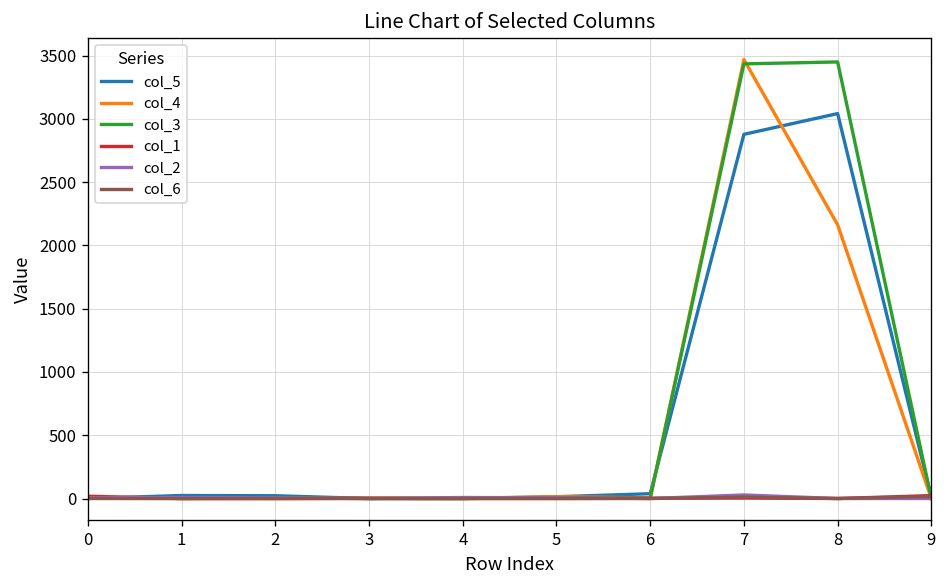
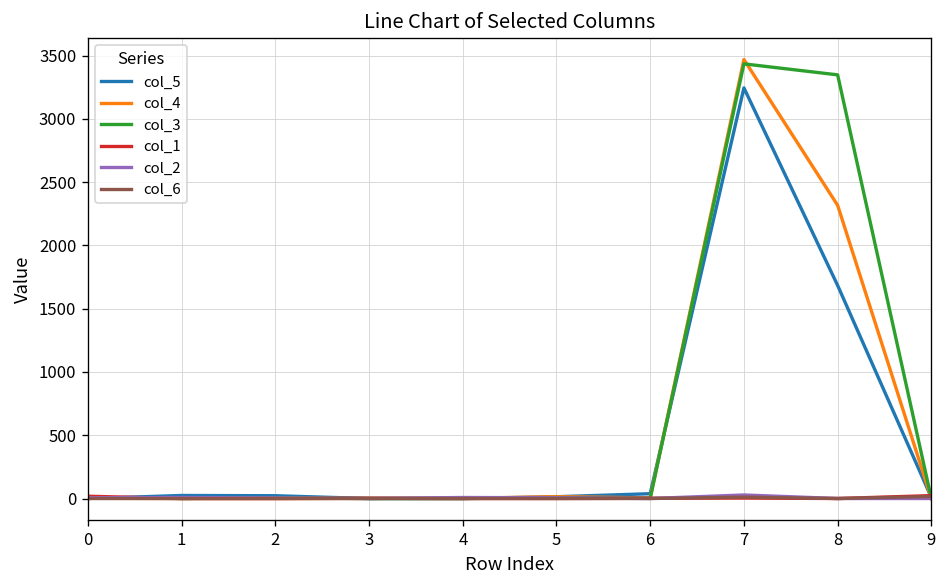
col_5, 7: 2880 -> 3250
col_5, 8: 3040 -> 1680
col_4, 8: 2160 -> 2320
col_3, 8: 3450 -> 3350
